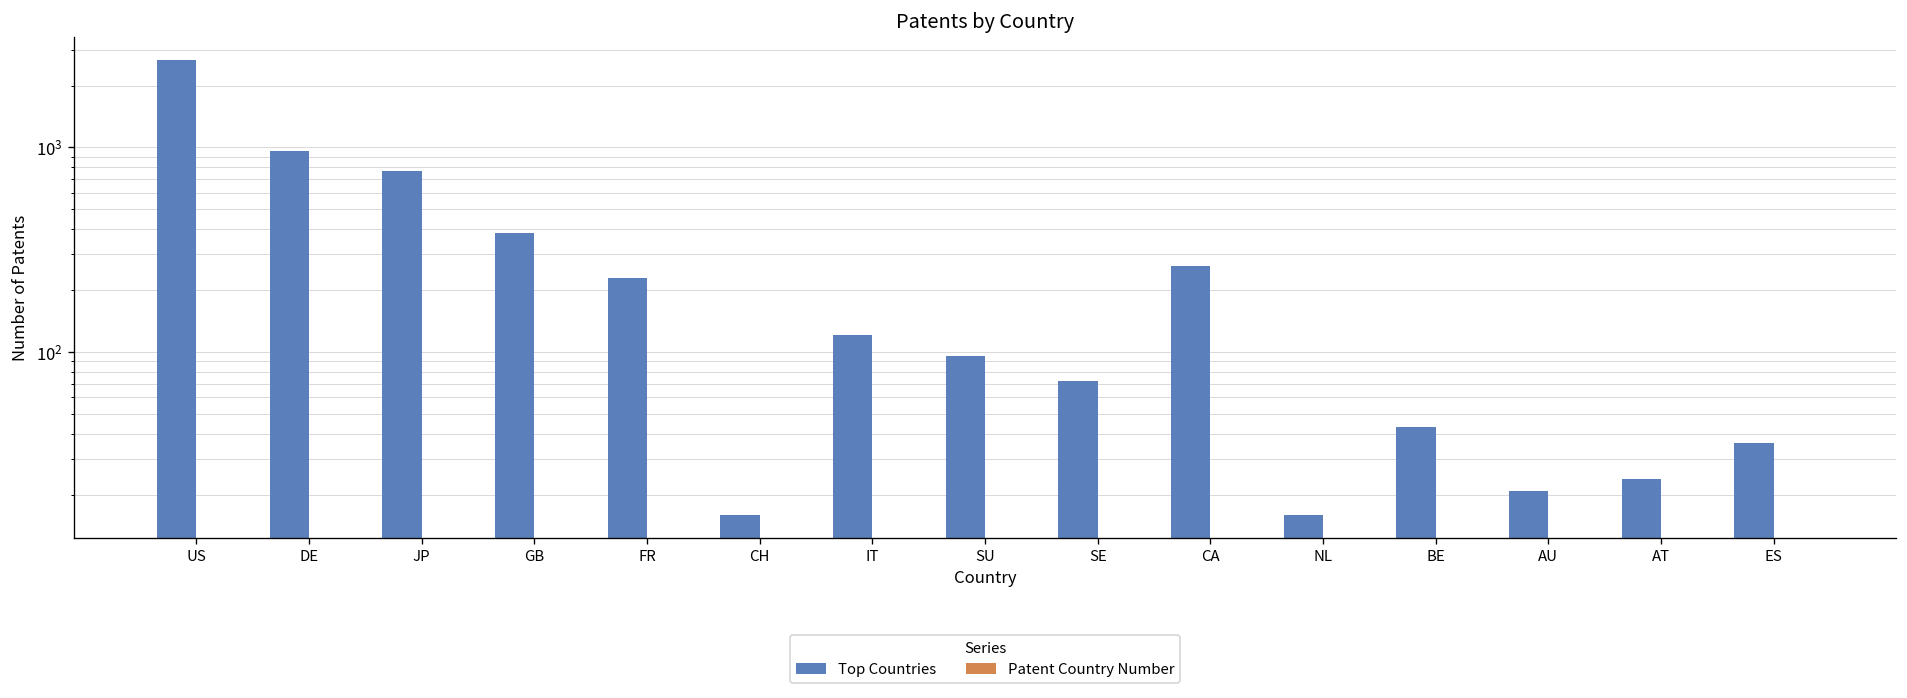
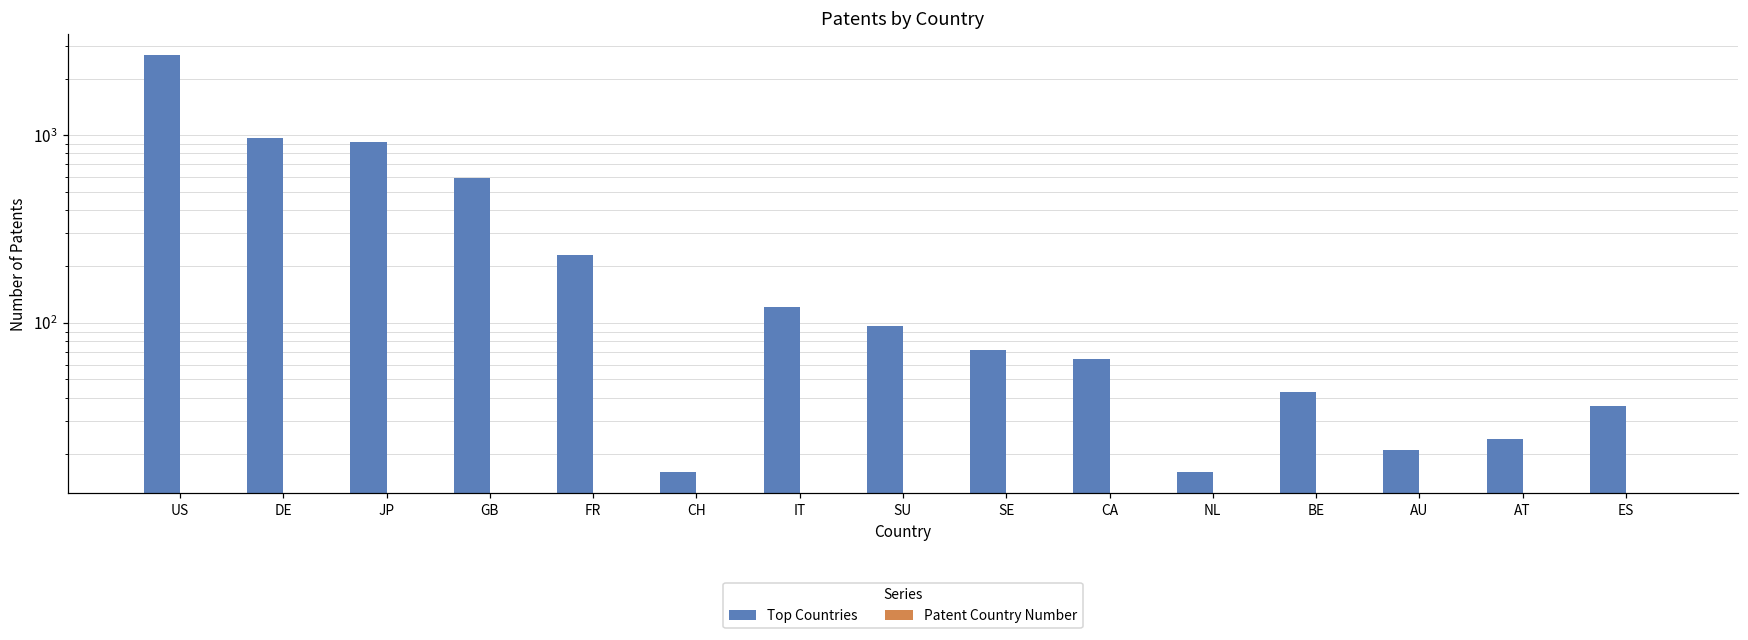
Top Countries, JP: 800 -> 900
Top Countries, GB: 380 -> 590
Top Countries, CA: 260 -> 64
